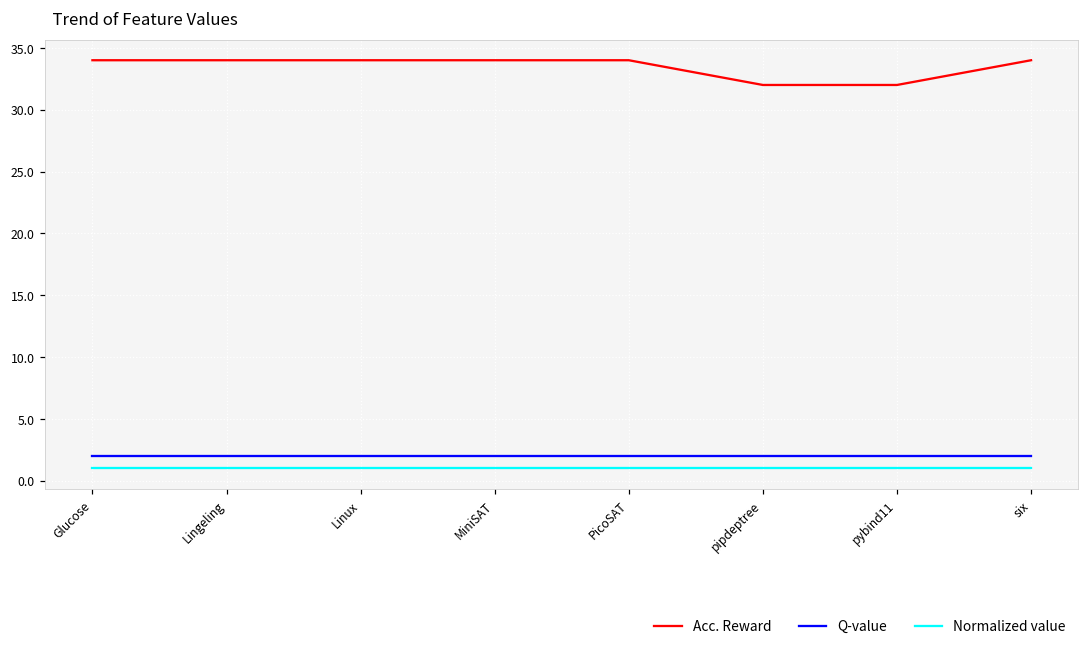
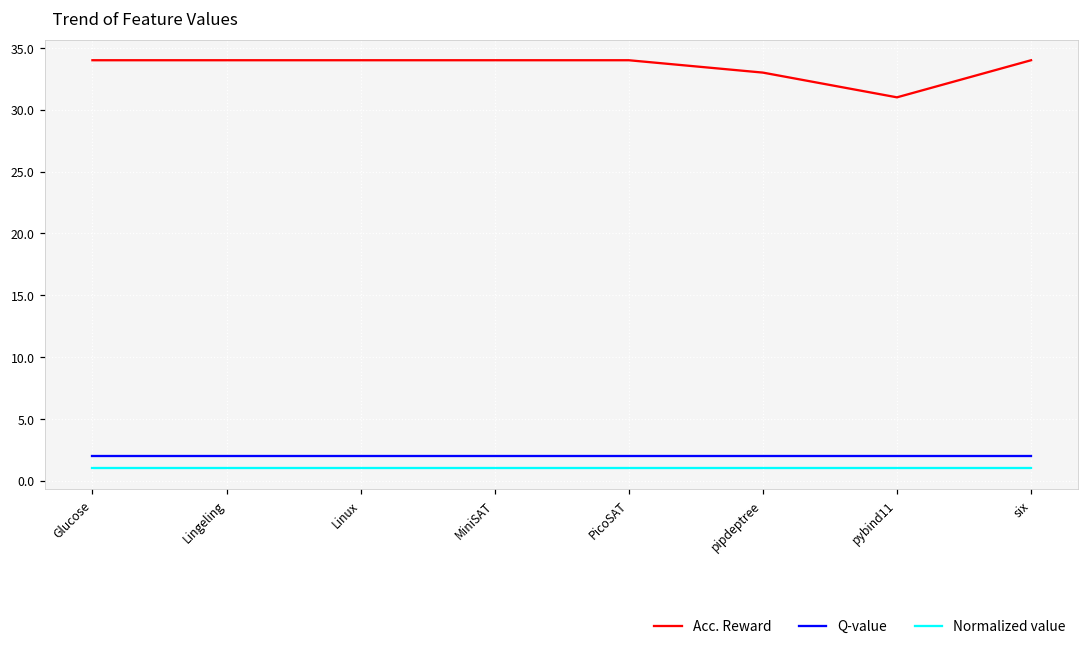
Acc. Reward, pipdeptree: 32 -> 33
Acc. Reward, pybind11: 32 -> 31
